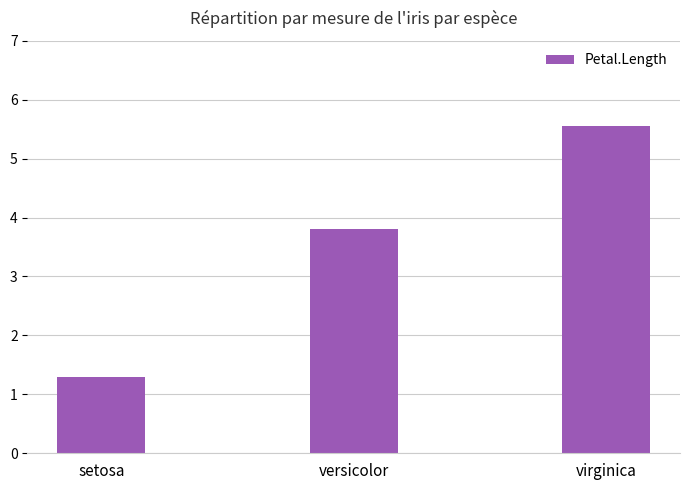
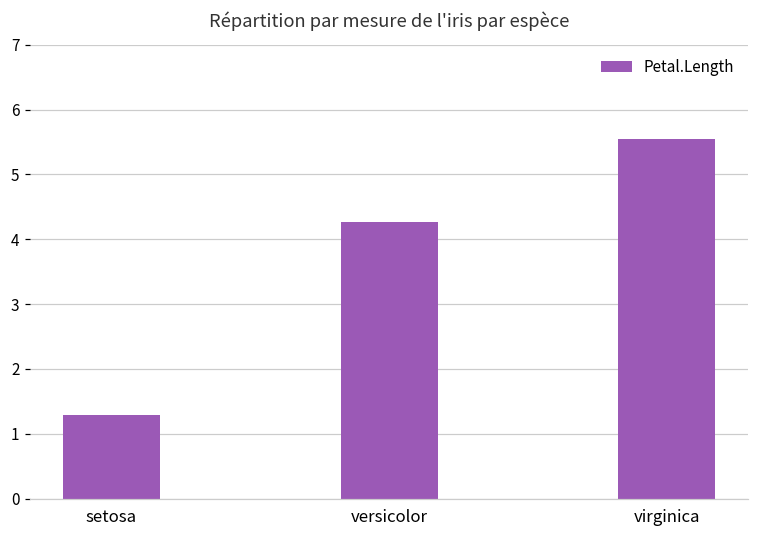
versicolor: 3.8 -> 4.3
